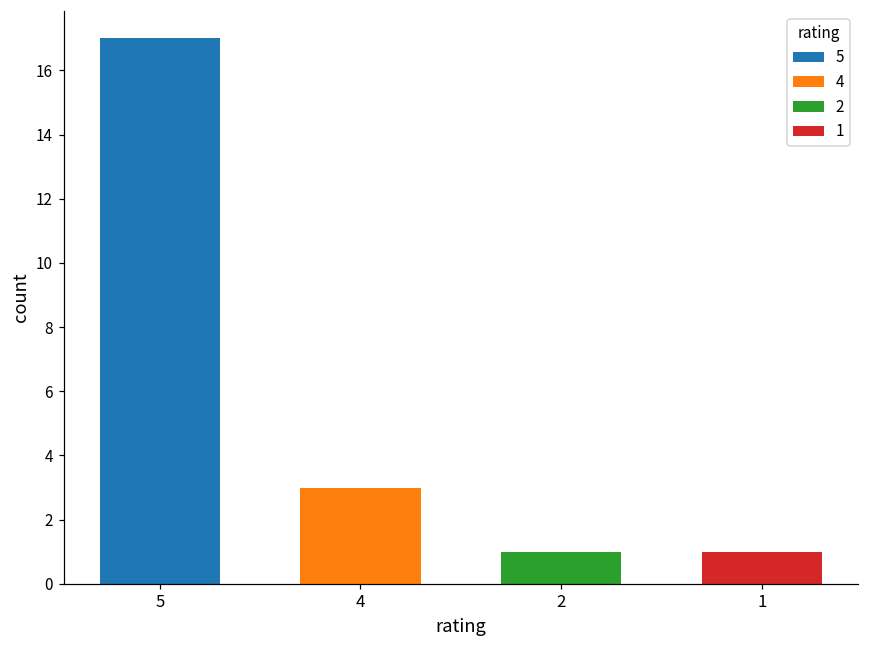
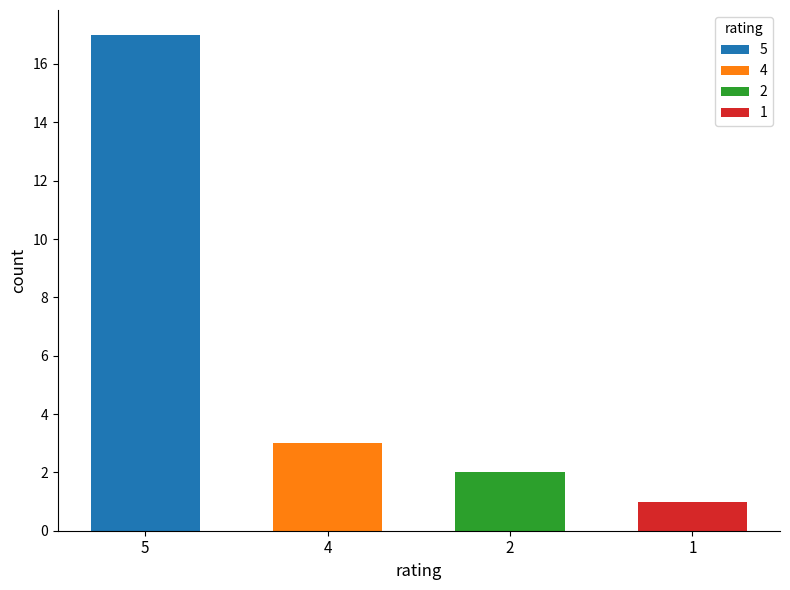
2: 1 -> 2
